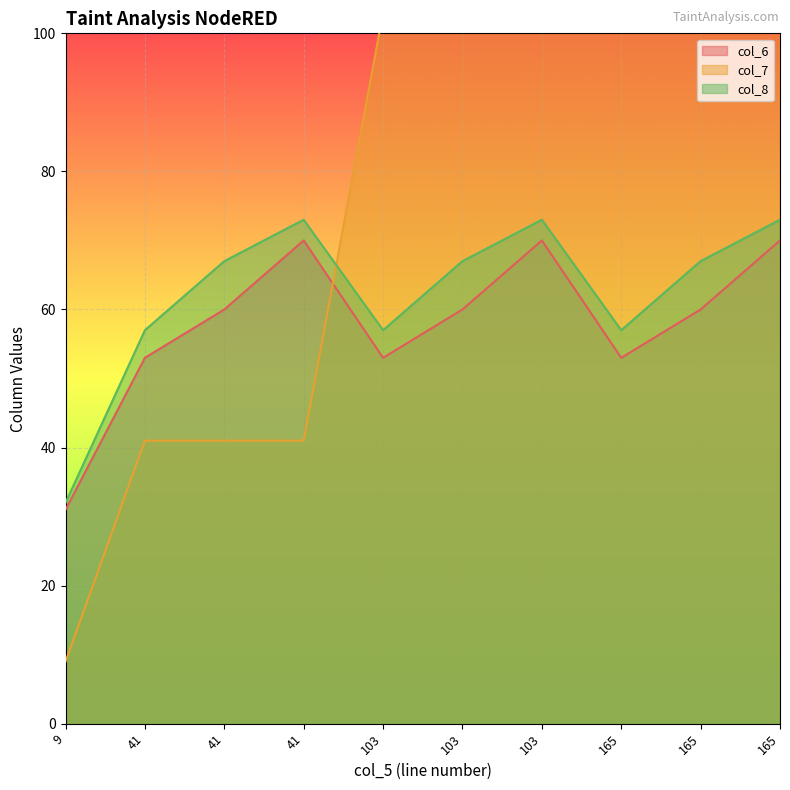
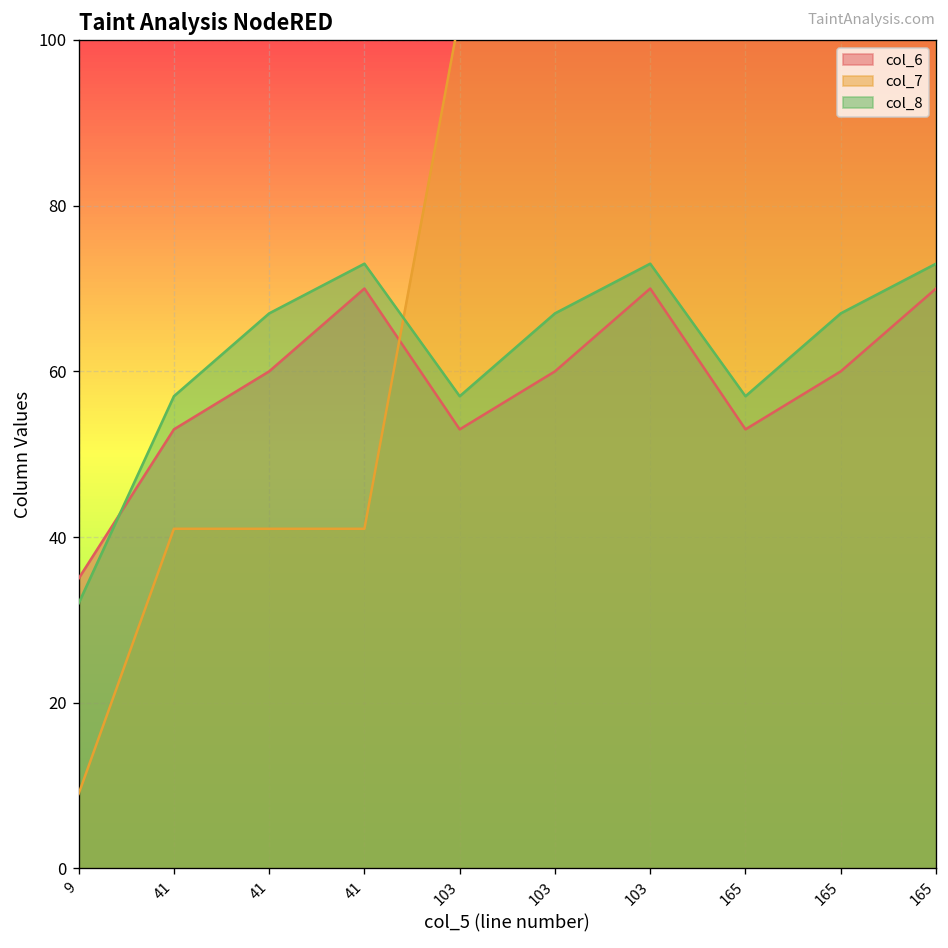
col_6, 9: 31 -> 35
